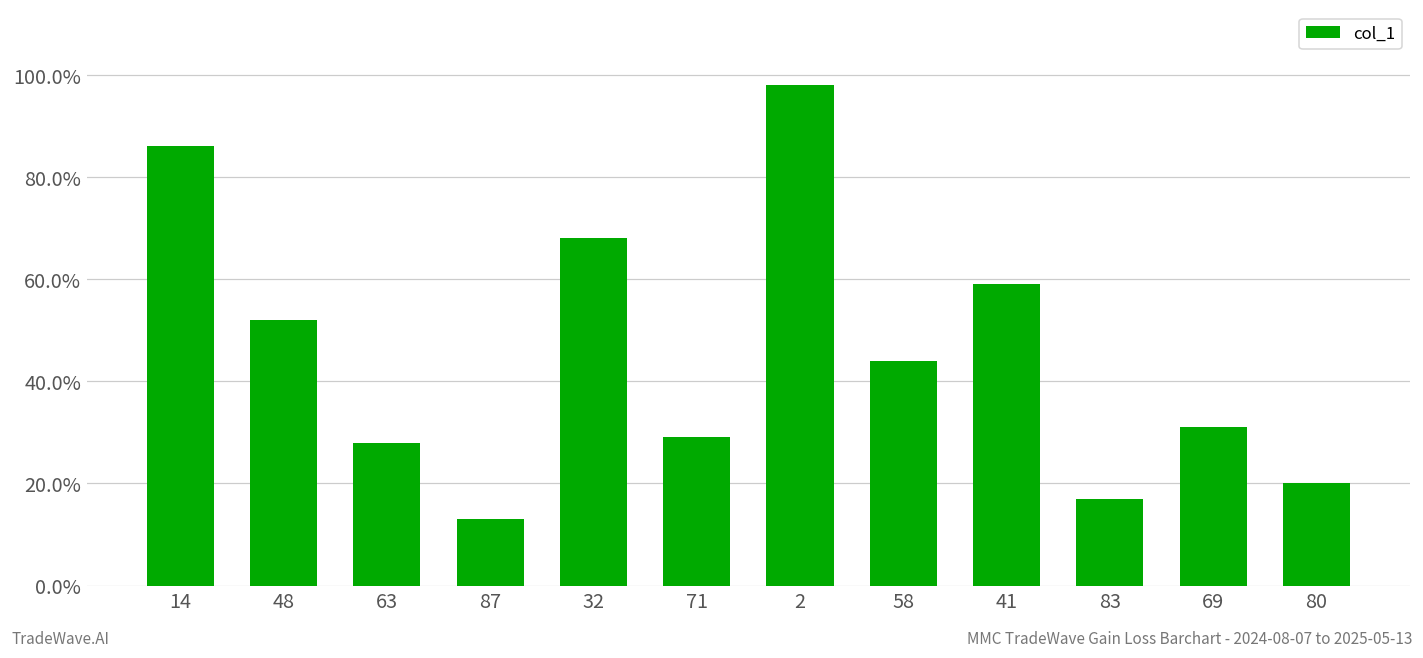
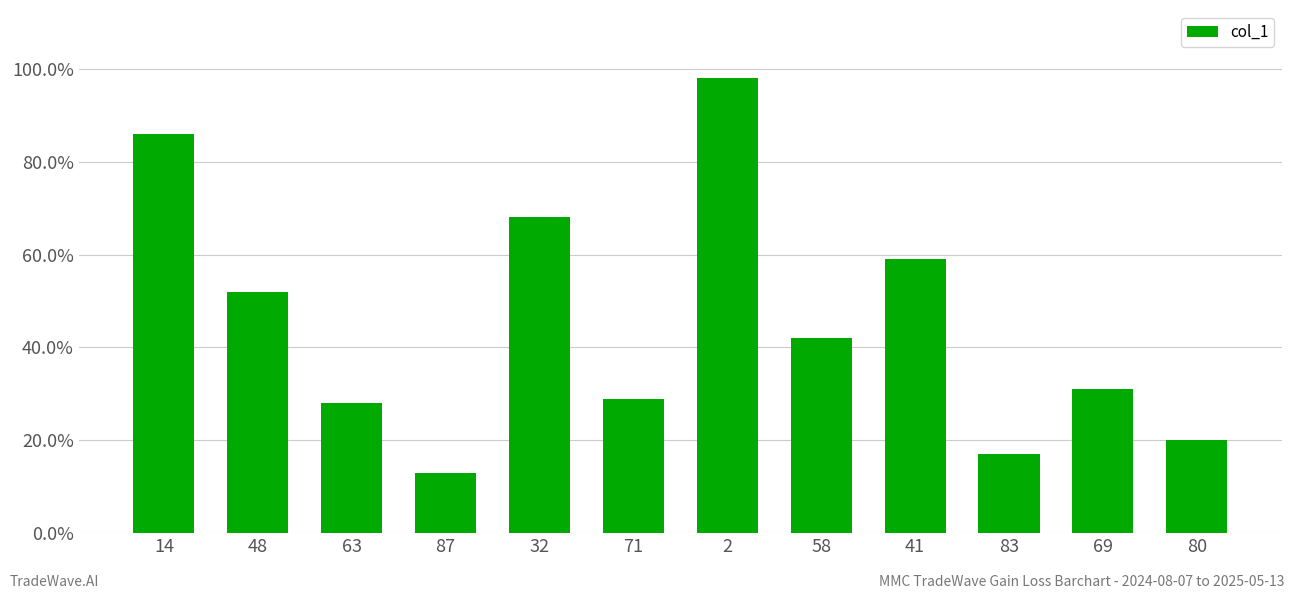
58: 44% -> 42%
